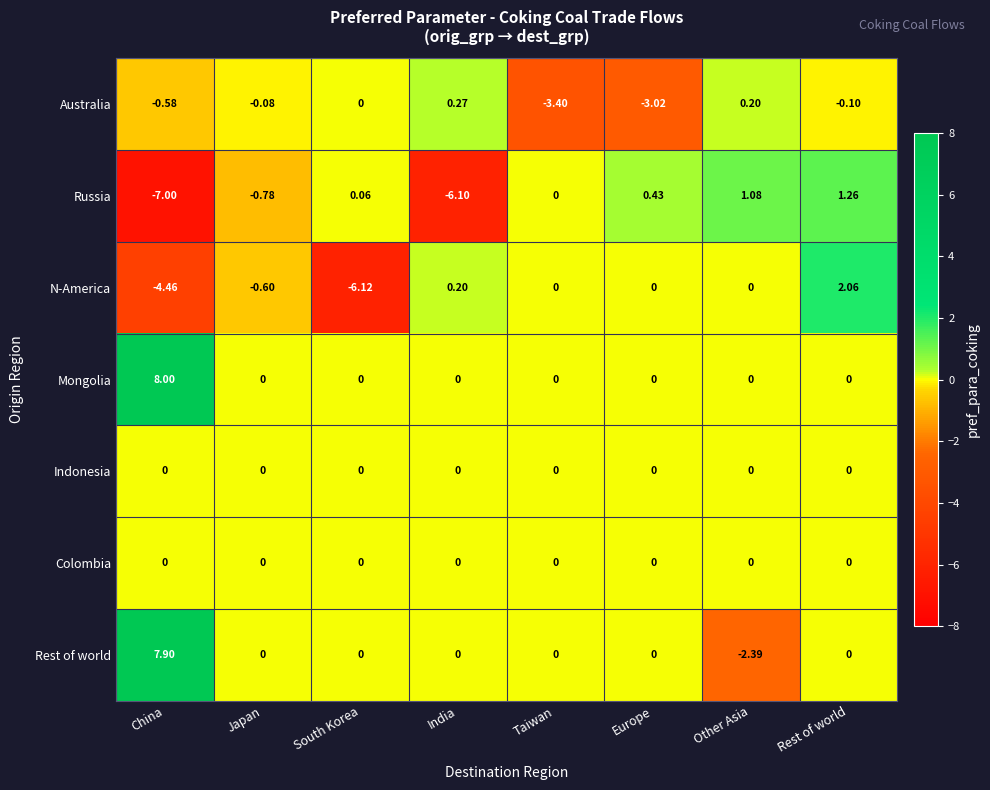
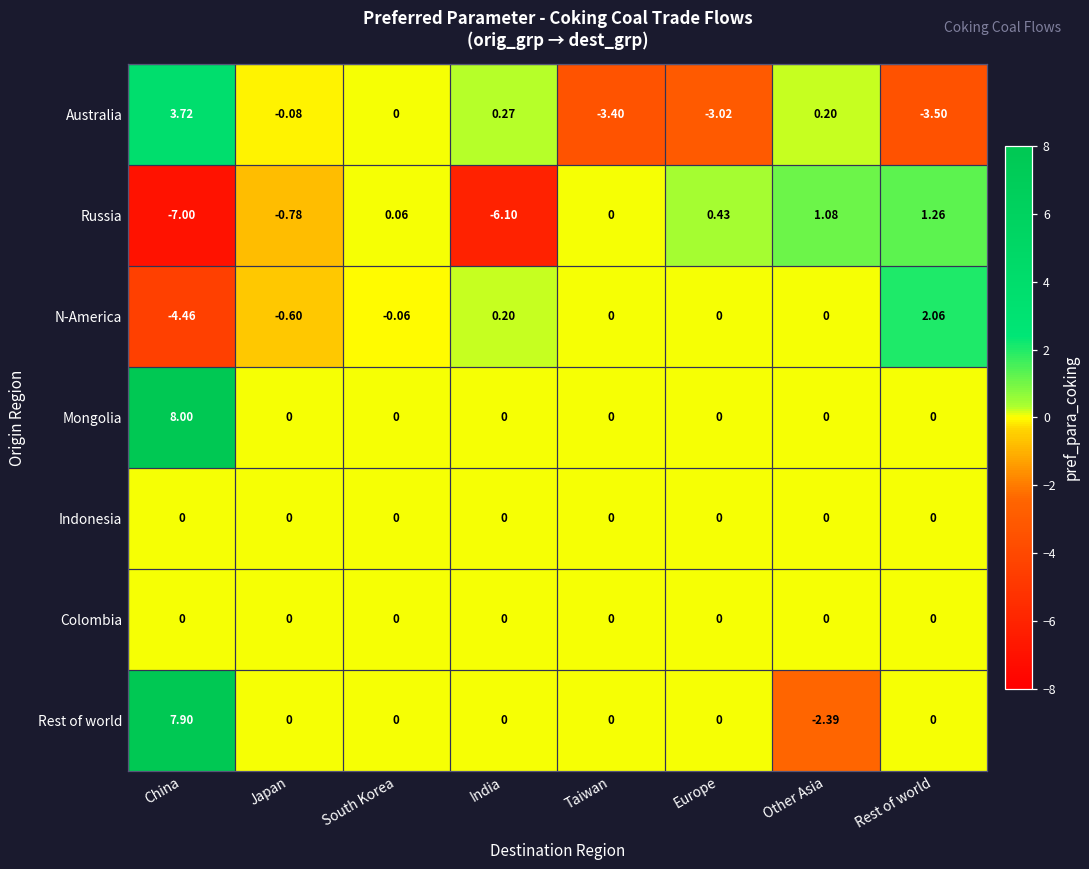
Australia, China: -0.58 -> 3.72
Australia, Rest of world: -0.10 -> -3.50
N-America, South Korea: -6.12 -> -0.06
